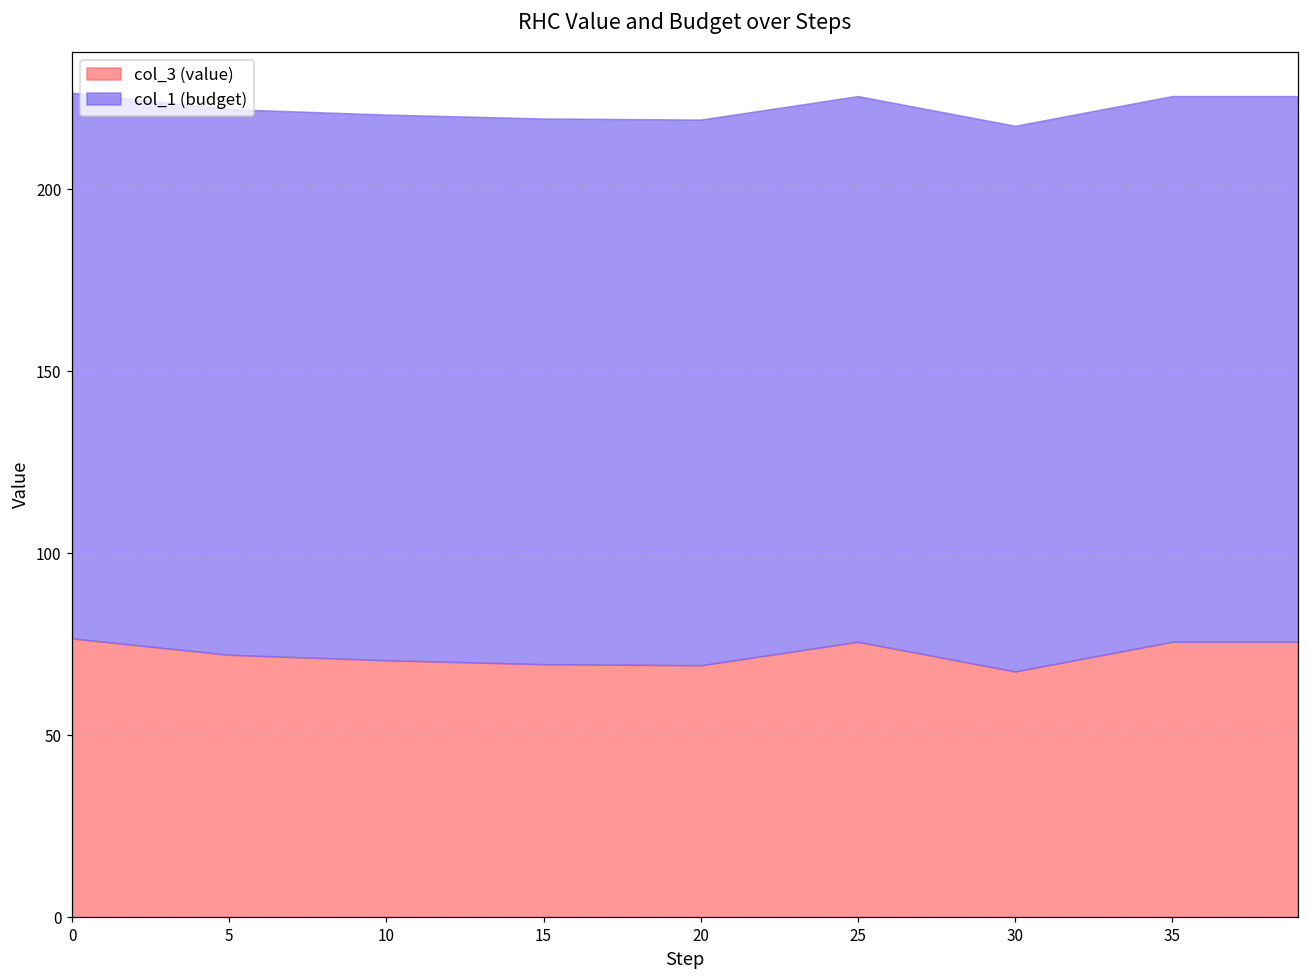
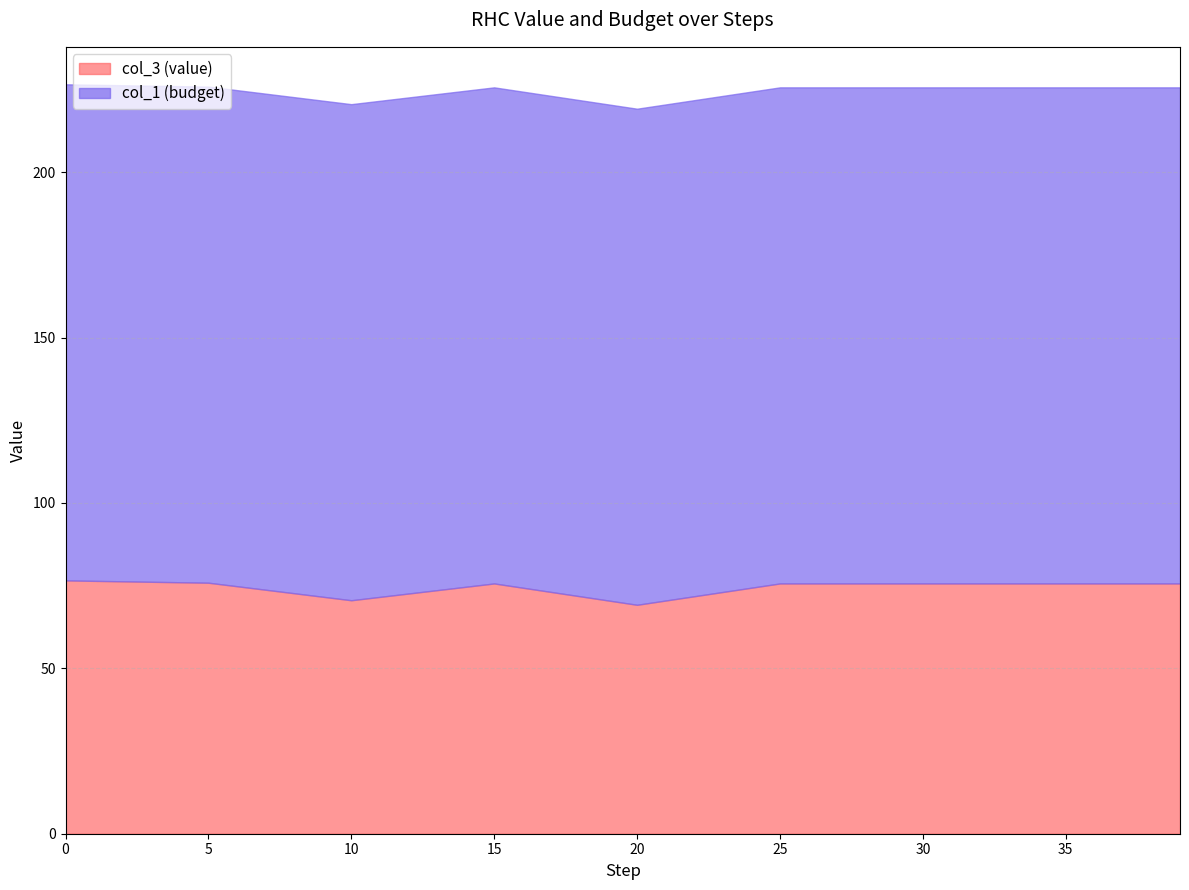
col_3 (value), 5: 72 -> 76
col_3 (value), 15: 70 -> 76
col_3 (value), 30: 68 -> 76
